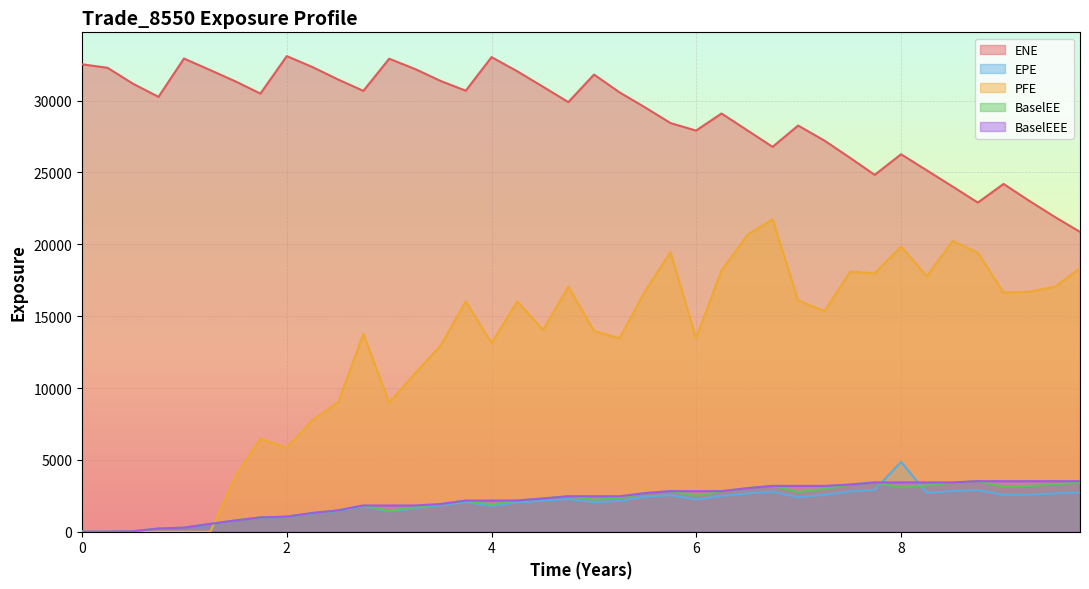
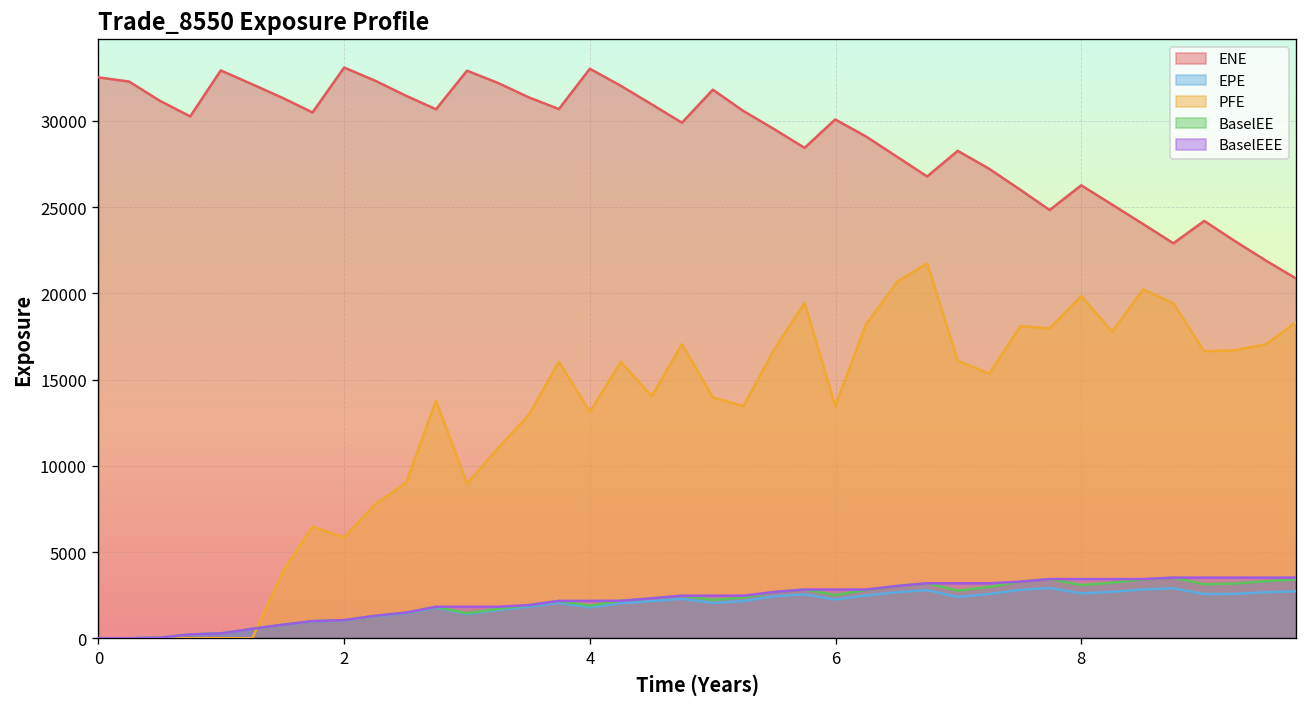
ENE, 6: 27900 -> 30100
EPE, 8: 4900 -> 2600
